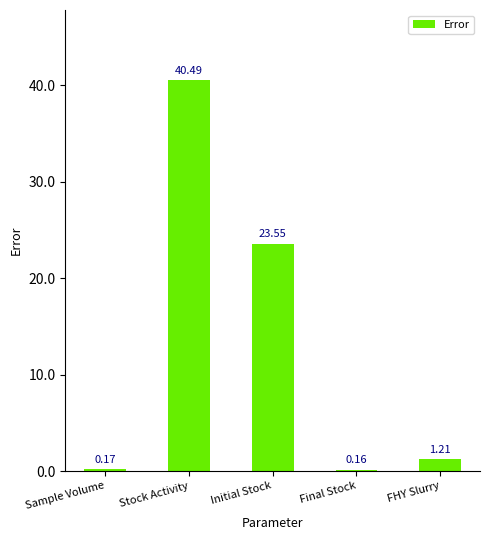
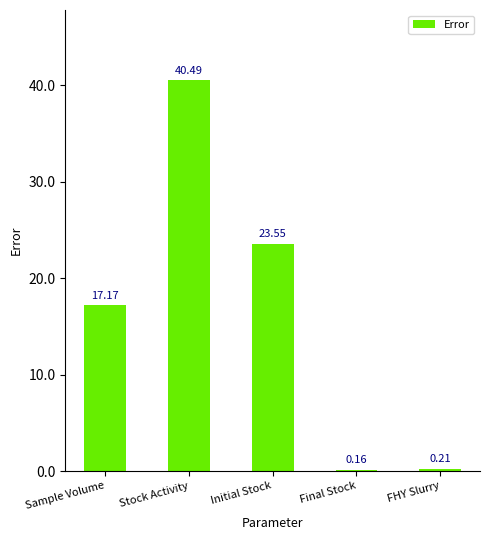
Sample Volume: 0.17 -> 17.17
FHY Slurry: 1.21 -> 0.21
